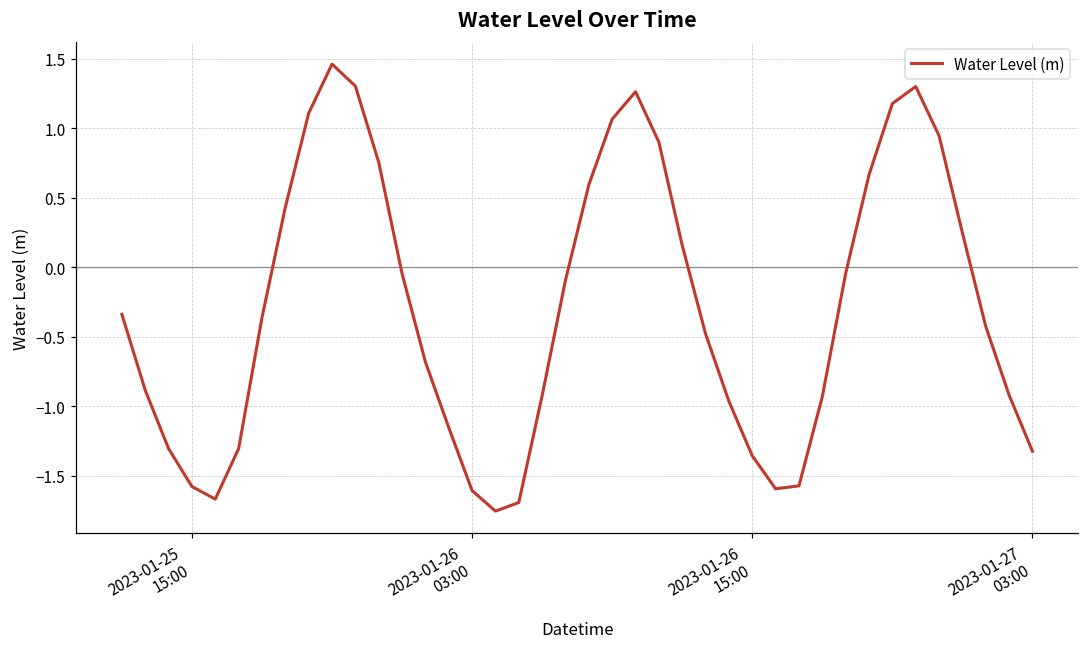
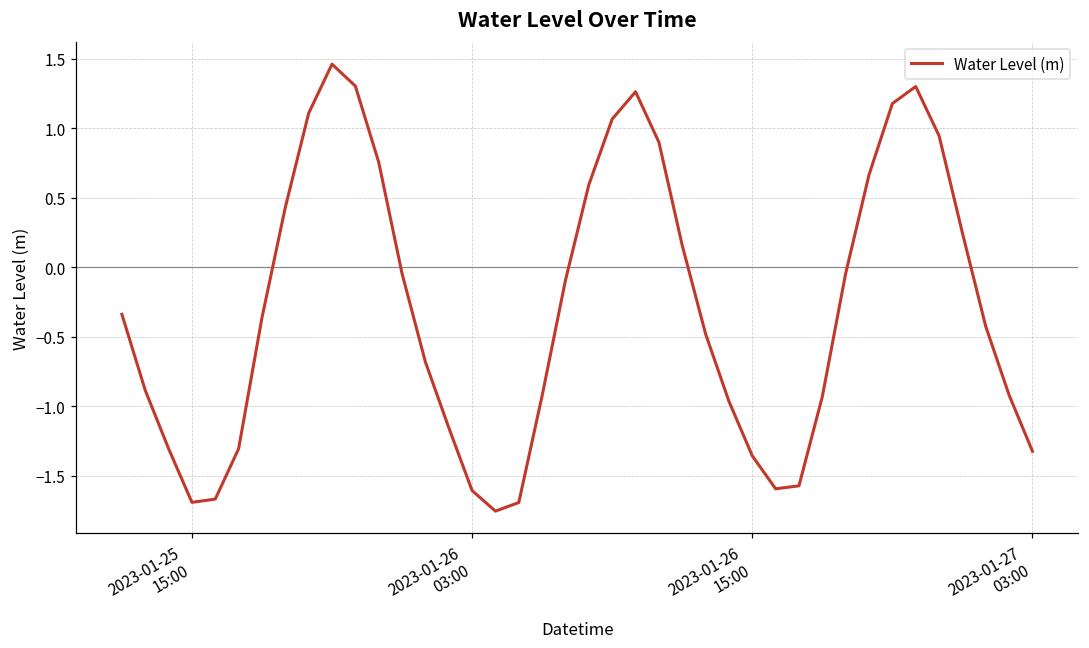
2023-01-25 15:00: -1.58 -> -1.69
